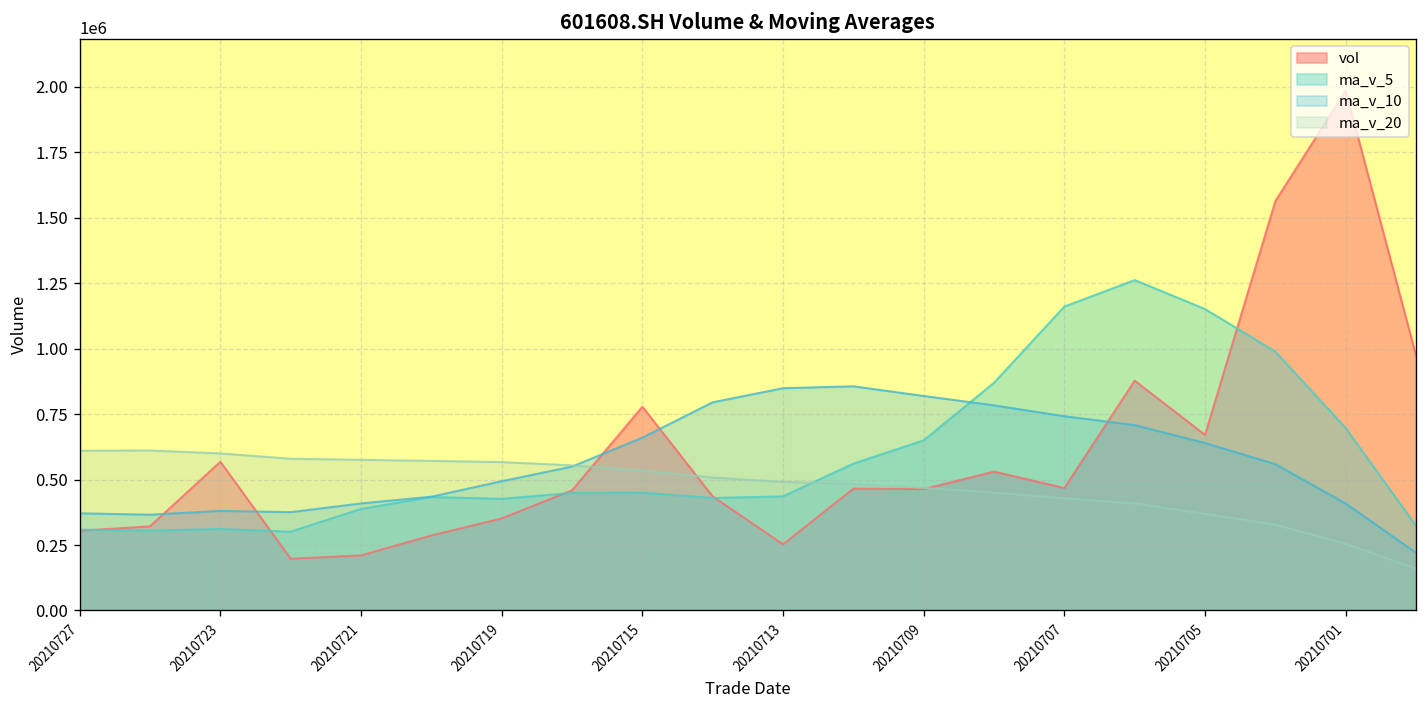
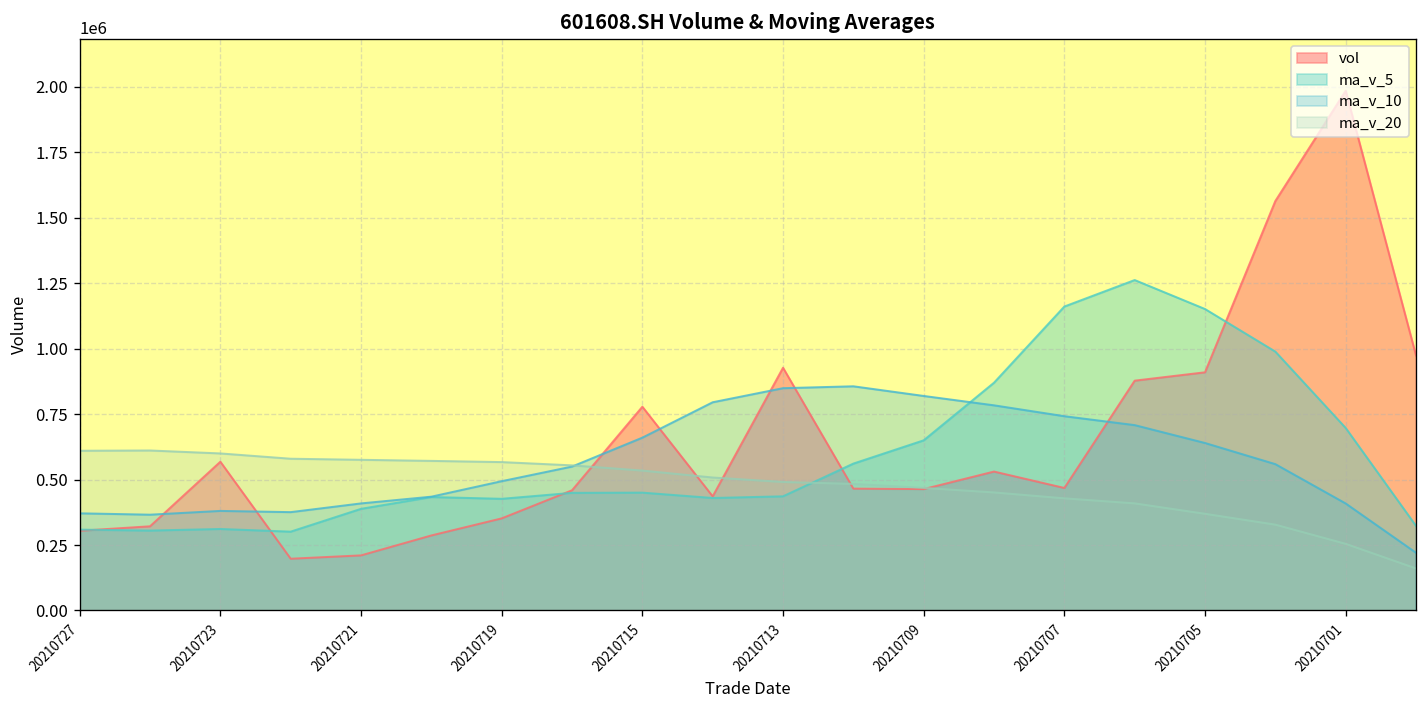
vol, 20210713: 250000 -> 930000
vol, 20210705: 670000 -> 910000
